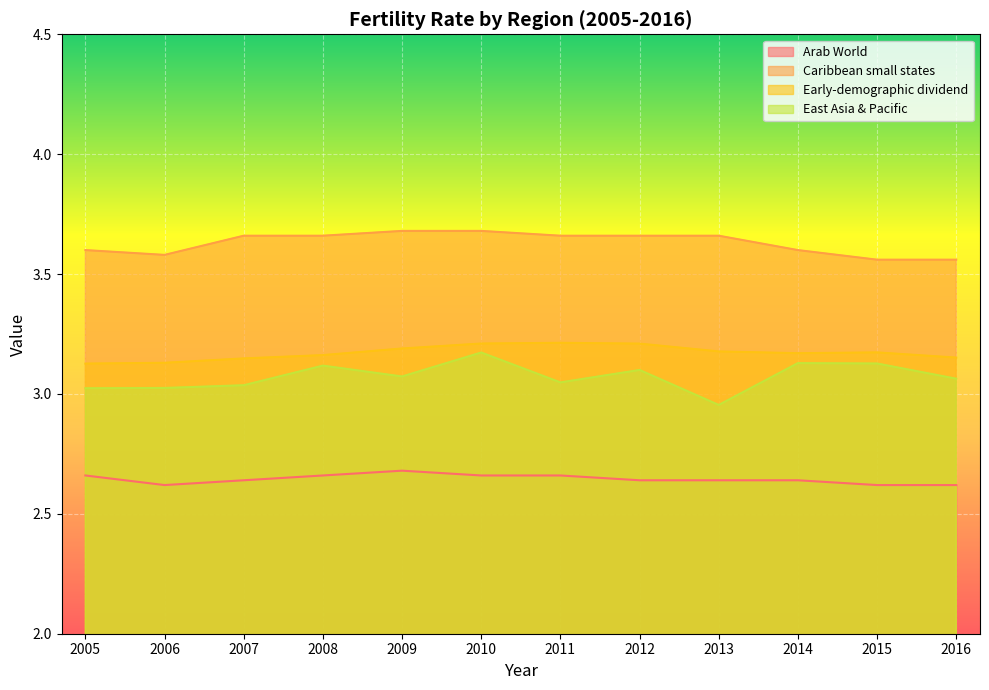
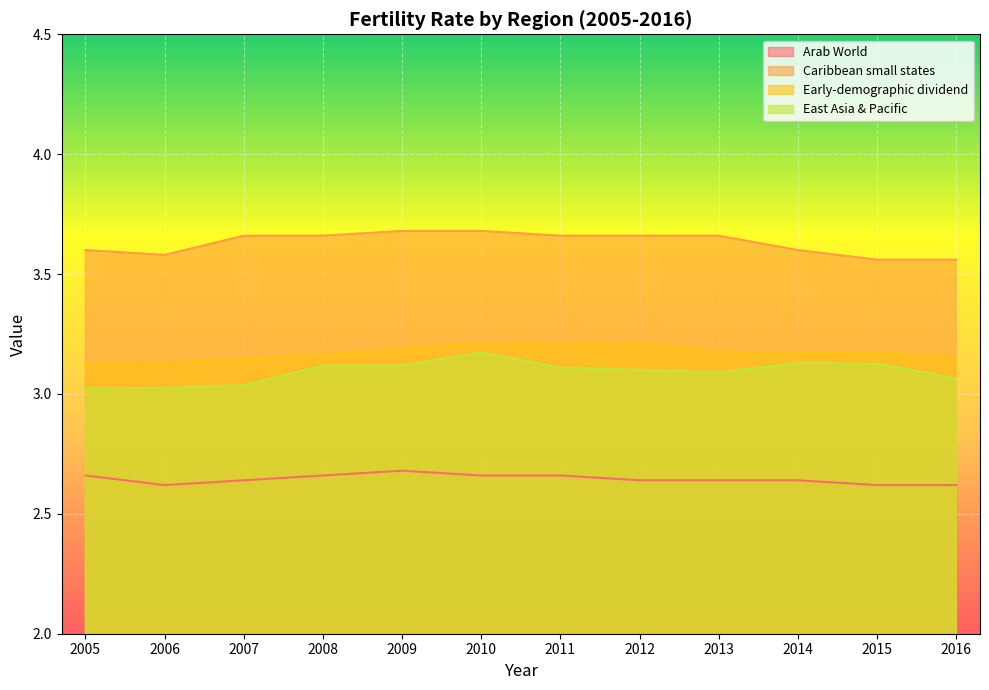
East Asia & Pacific, 2009: 3.07 -> 3.12
East Asia & Pacific, 2011: 3.05 -> 3.11
East Asia & Pacific, 2013: 2.95 -> 3.09
